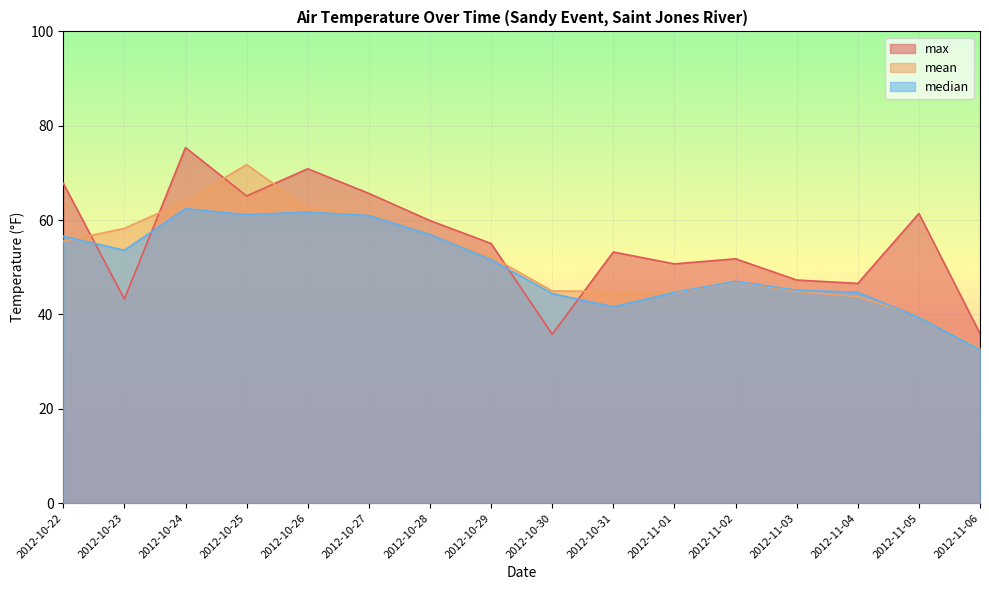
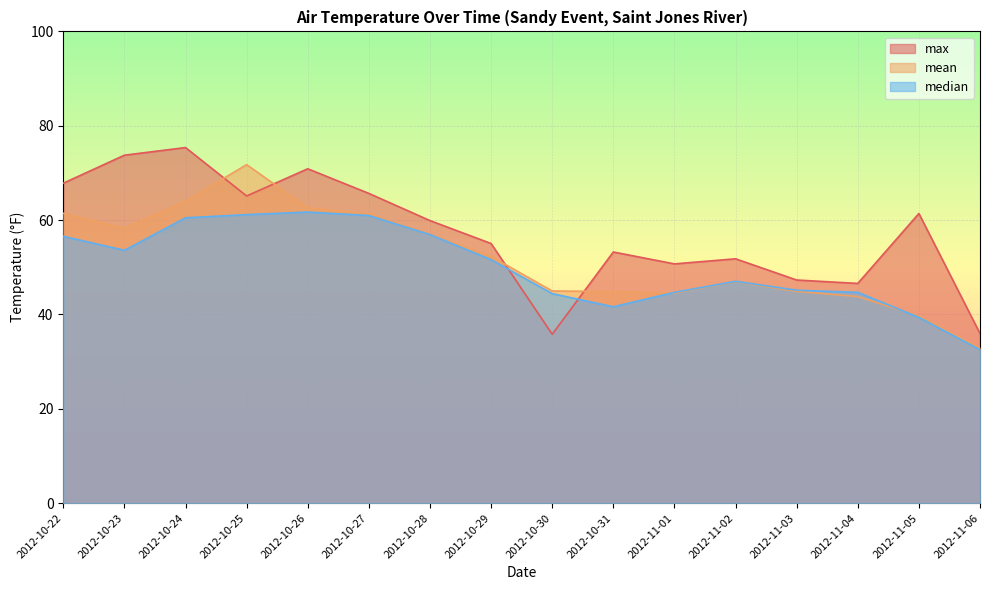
mean, 2012-10-22: 56 -> 61
max, 2012-10-23: 43 -> 74
median, 2012-10-24: 62 -> 60
